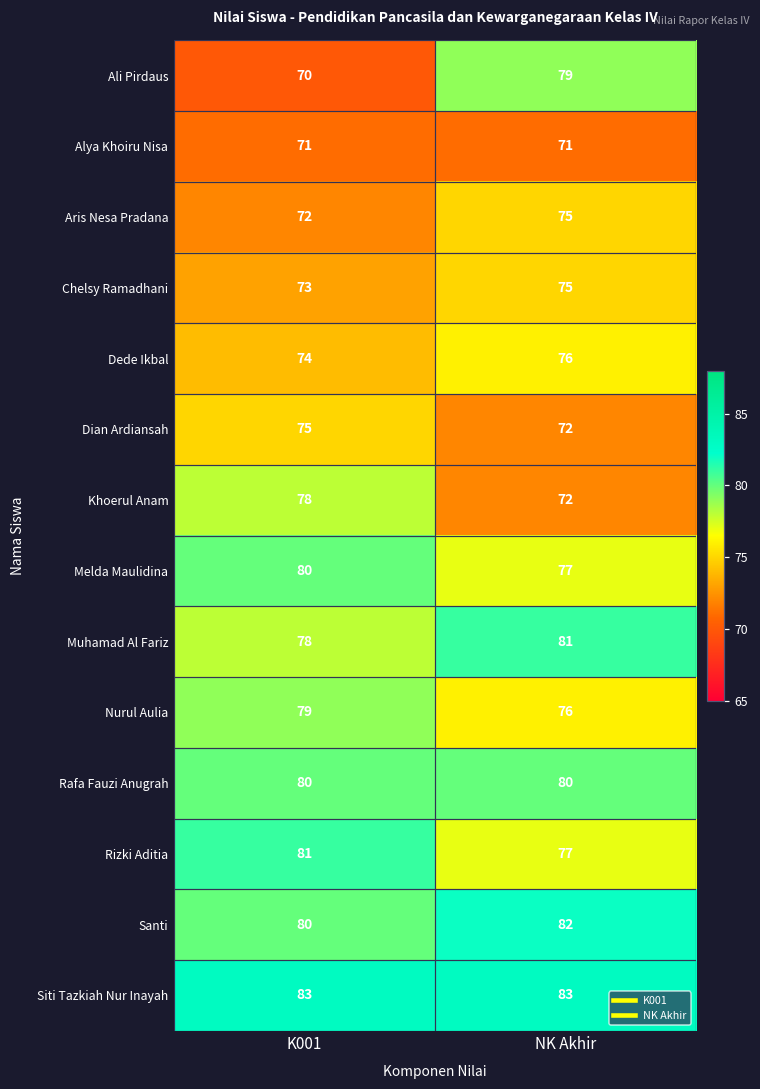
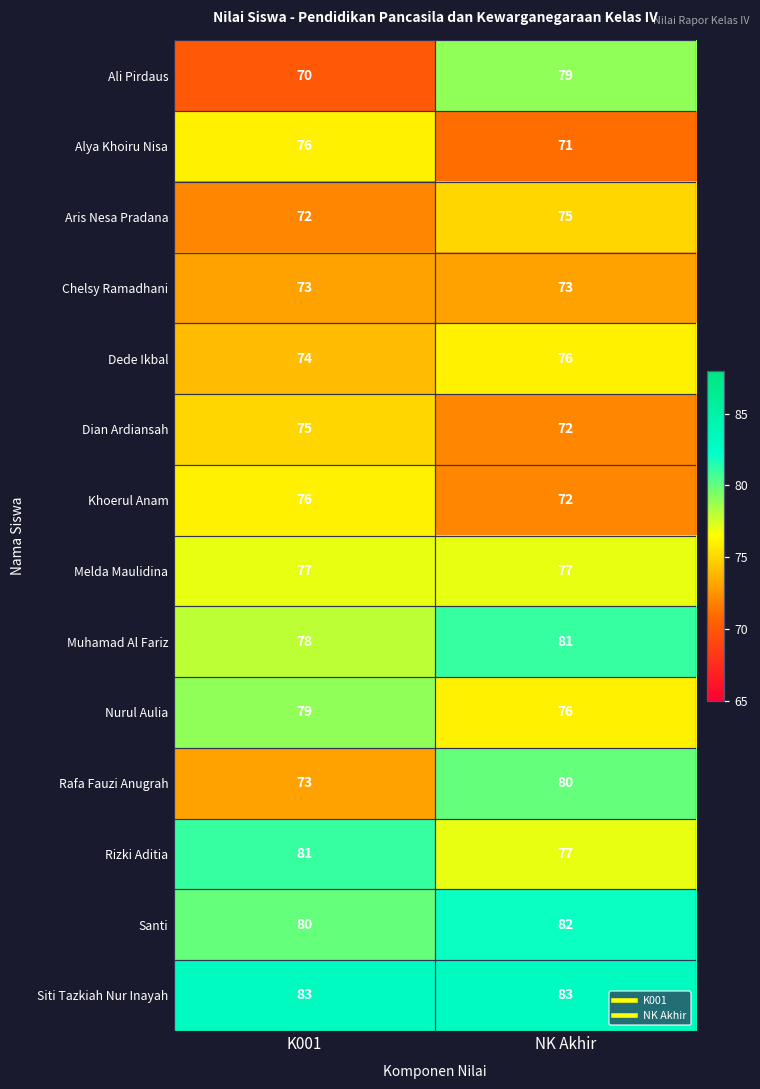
Alya Khoiru Nisa, K001: 71 -> 76
Chelsy Ramadhani, NK Akhir: 75 -> 73
Khoerul Anam, K001: 78 -> 76
Melda Maulidina, K001: 80 -> 77
Rafa Fauzi Anugrah, K001: 80 -> 73
